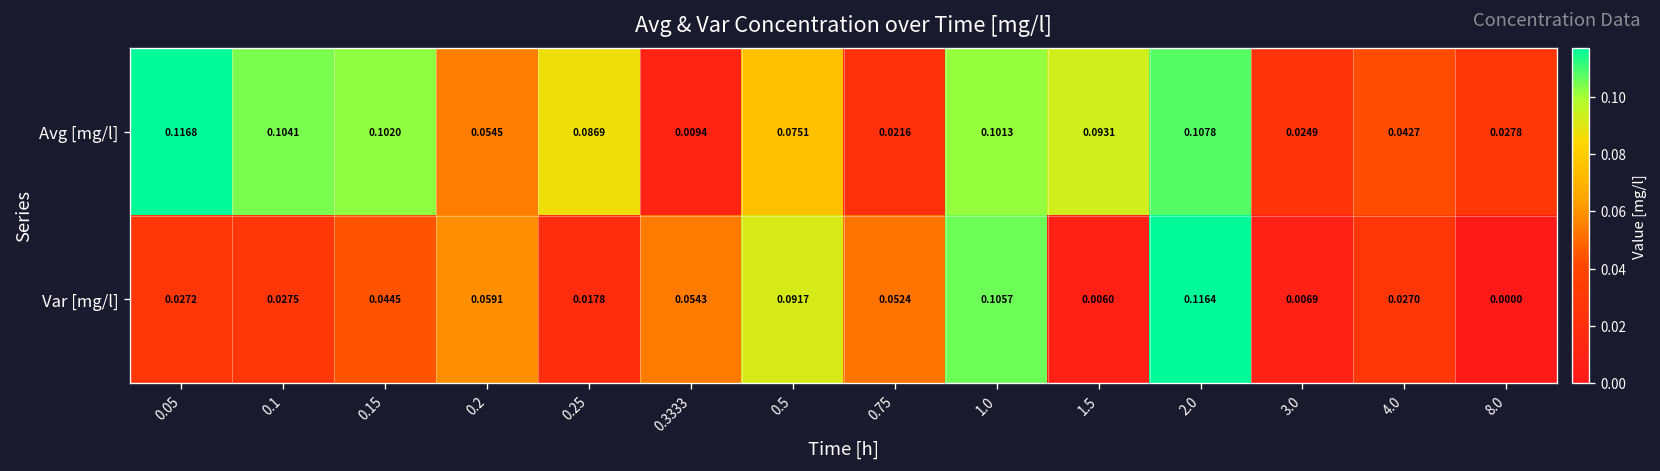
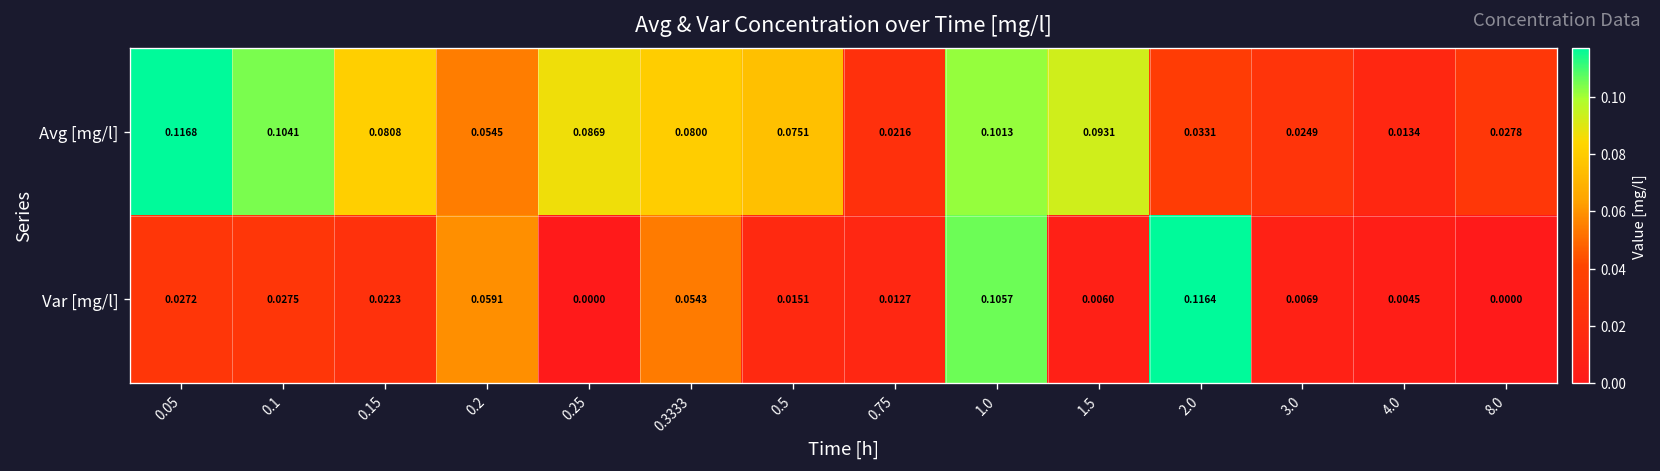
Avg [mg/l], 0.15: 0.1020 -> 0.0808
Avg [mg/l], 0.3333: 0.0094 -> 0.0800
Avg [mg/l], 2.0: 0.1078 -> 0.0331
Avg [mg/l], 4.0: 0.0427 -> 0.0134
Var [mg/l], 0.15: 0.0445 -> 0.0223
Var [mg/l], 0.25: 0.0178 -> 0.0000
Var [mg/l], 0.5: 0.0917 -> 0.0151
Var [mg/l], 0.75: 0.0524 -> 0.0127
Var [mg/l], 4.0: 0.0270 -> 0.0045
